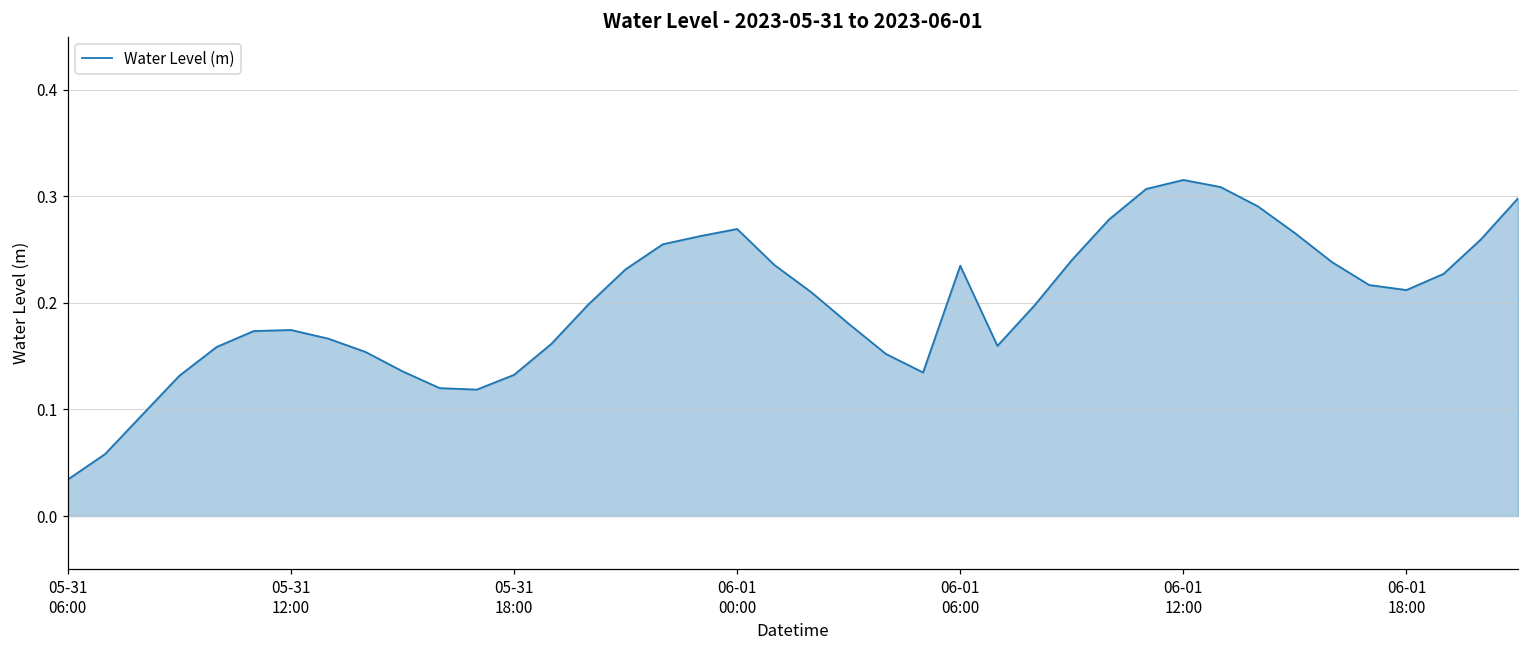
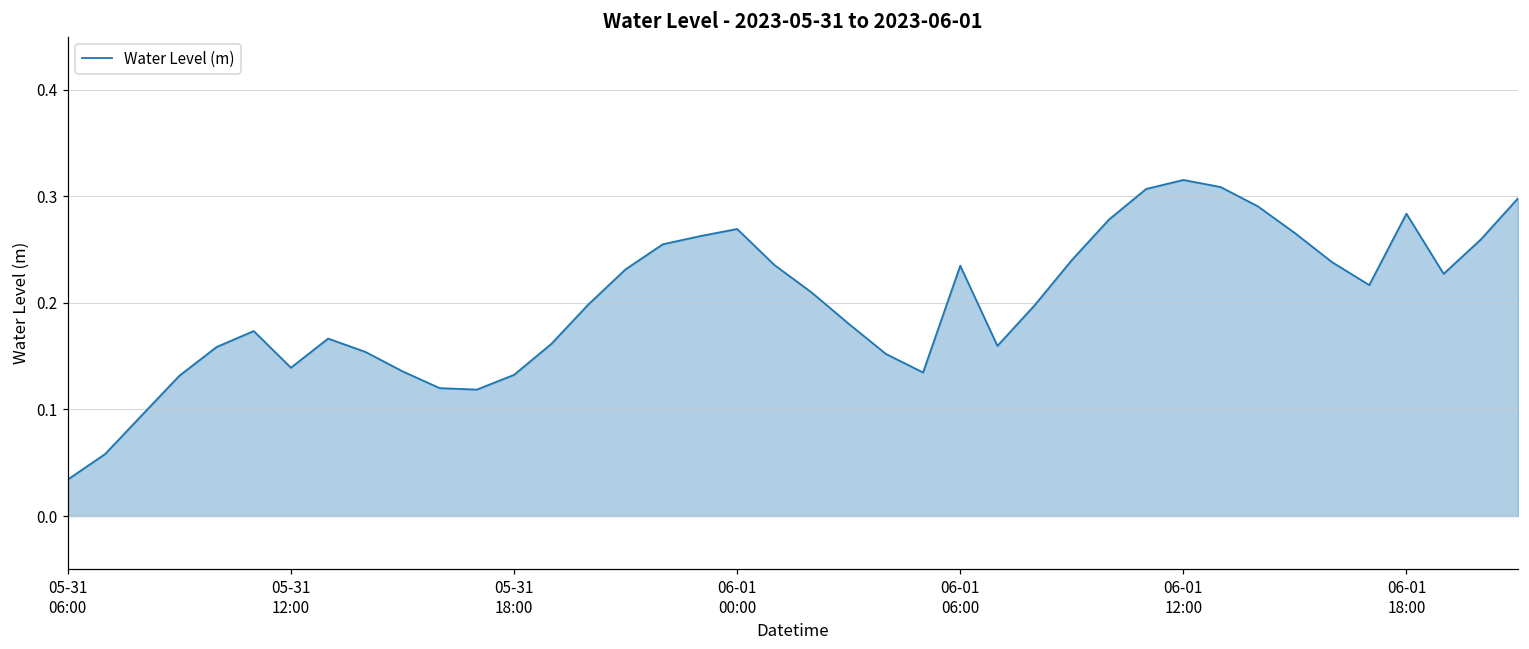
05-31 12:00: 0.17 -> 0.14
06-01 18:00: 0.21 -> 0.28
